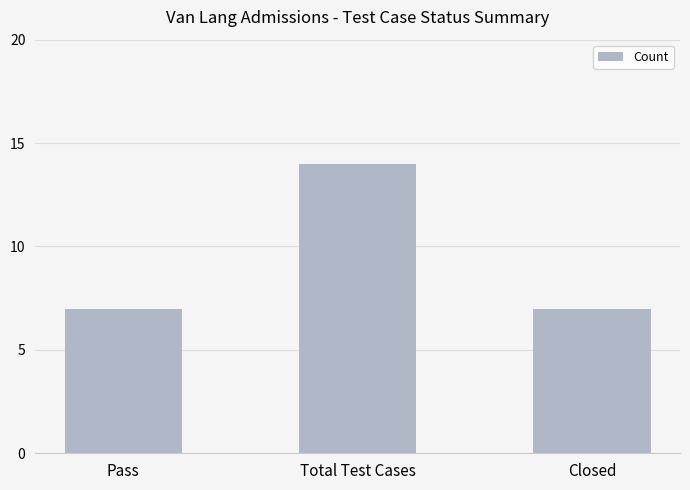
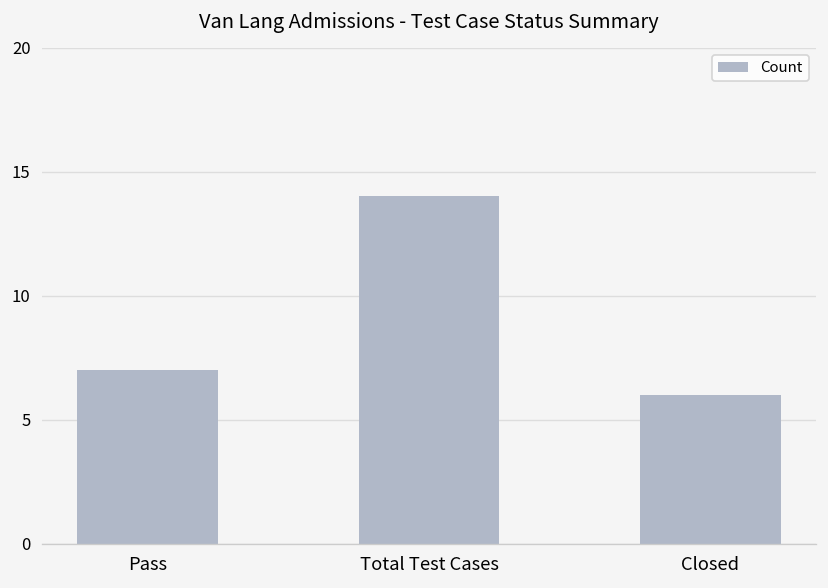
Closed: 7 -> 6
